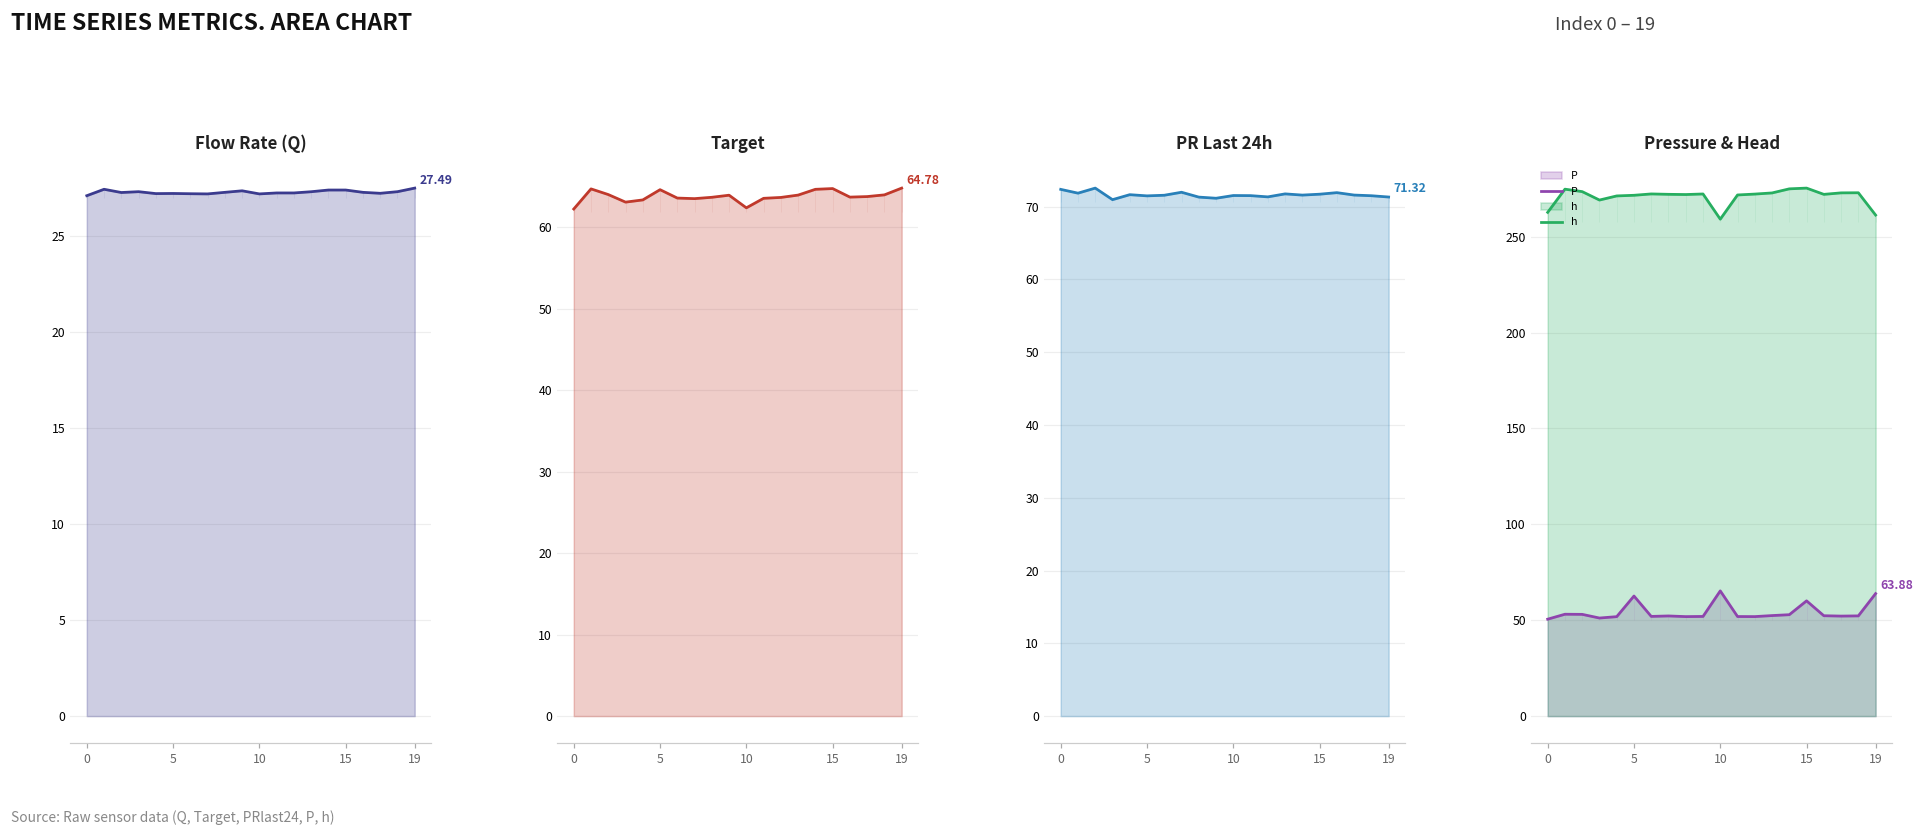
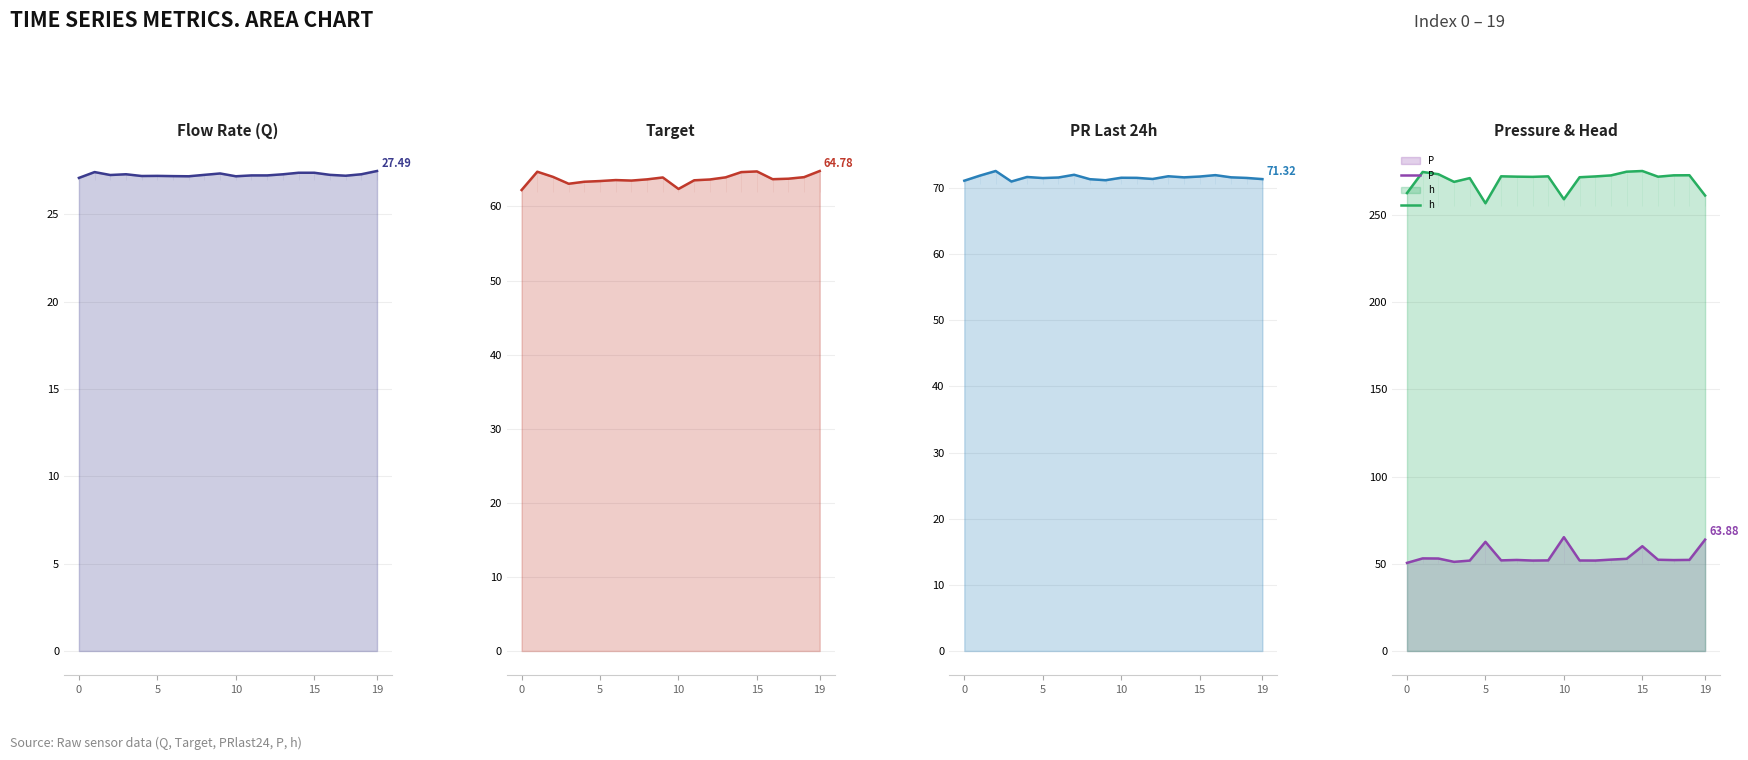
Target, 5: 65 -> 63
PR Last 24h, 0: 72 -> 71
Pressure & Head, h, 5: 272 -> 257
